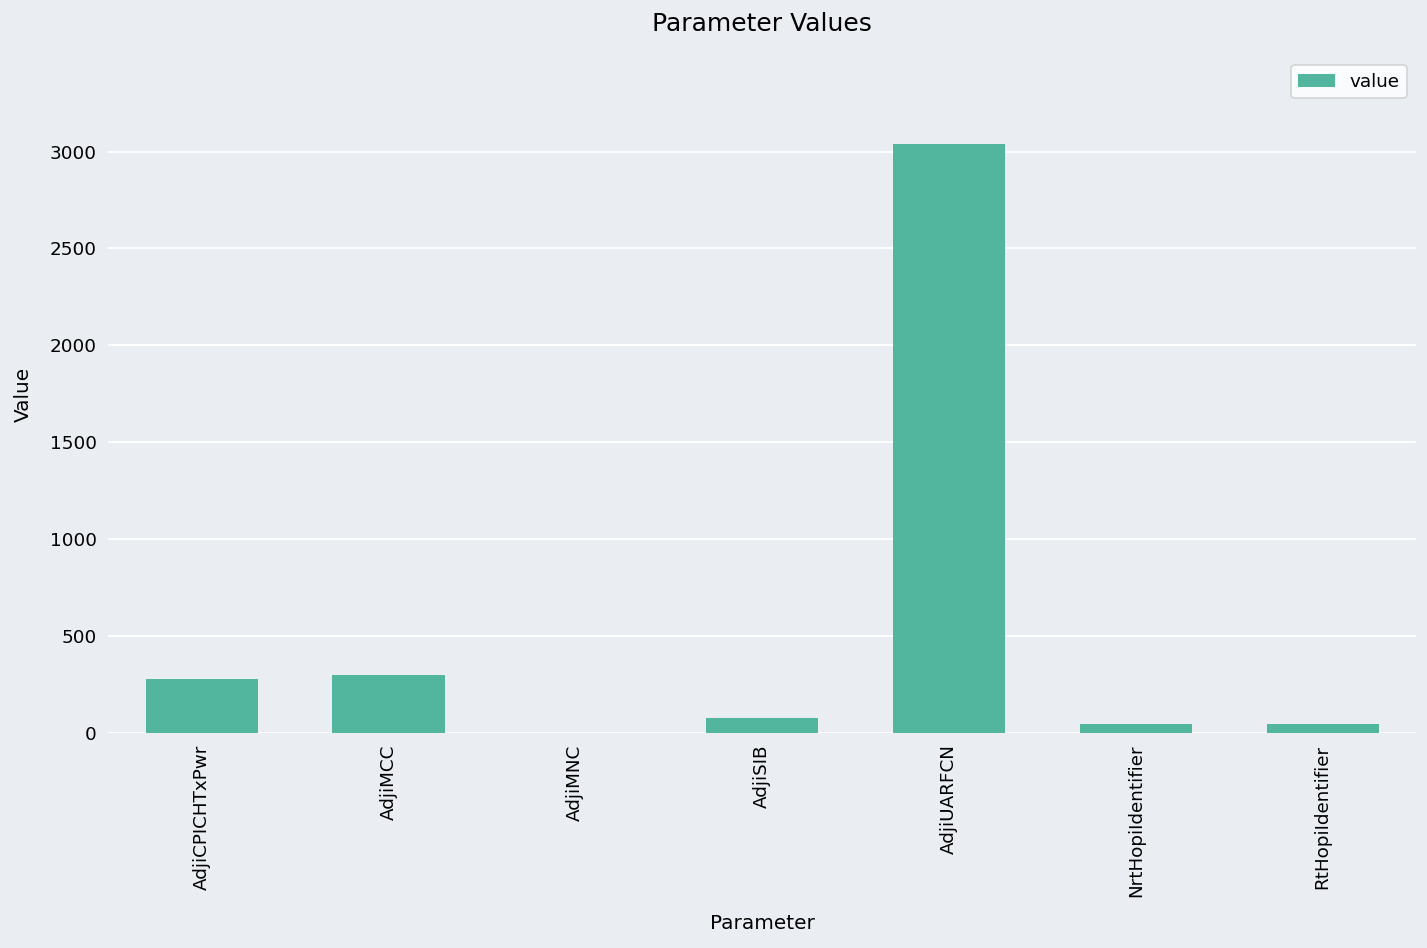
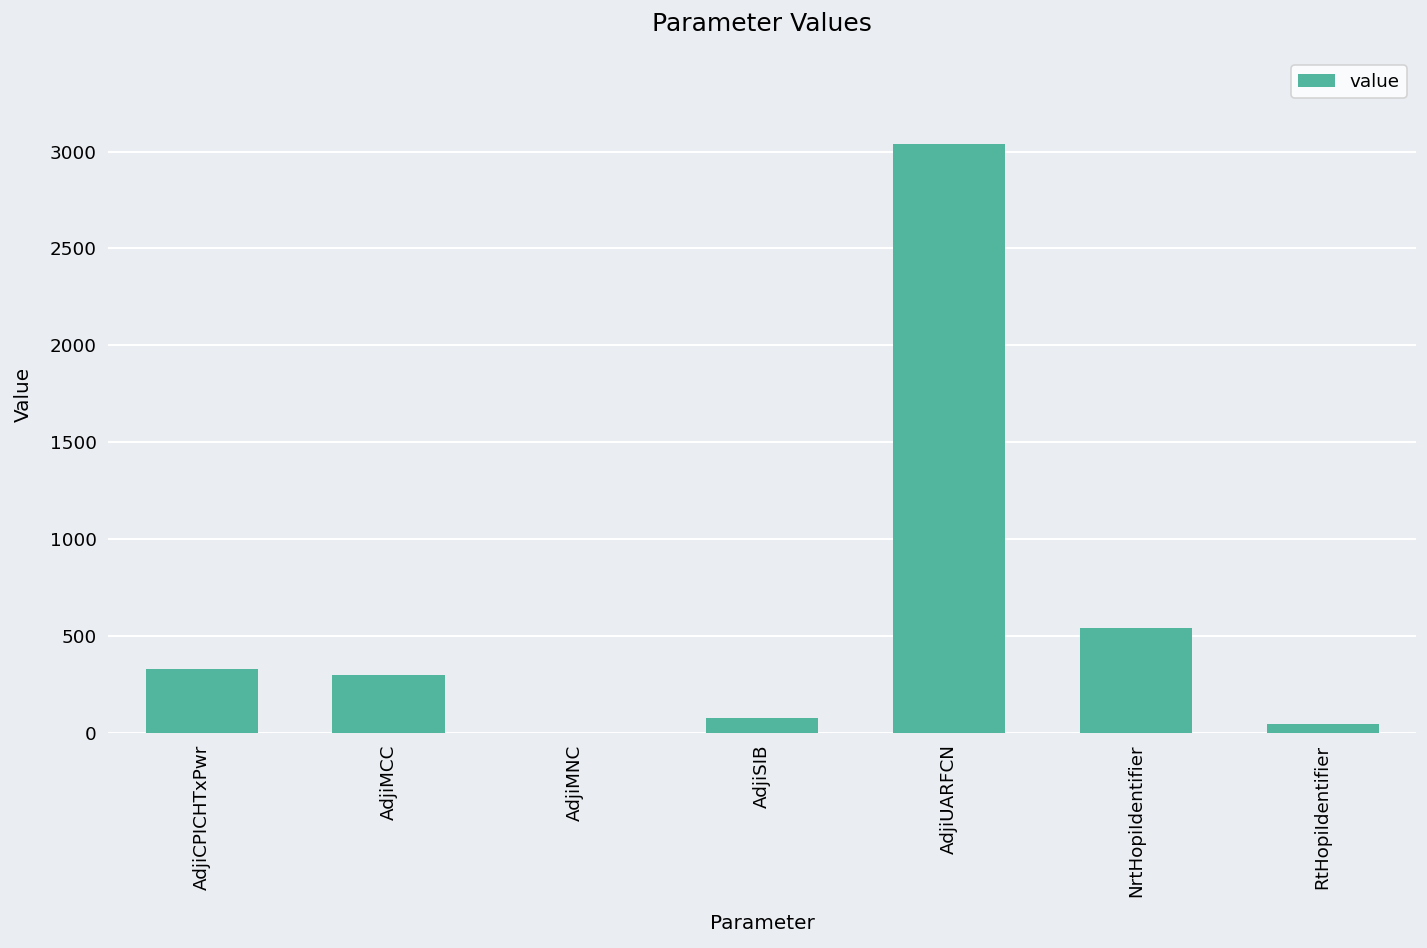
AdjiCPICHTxPwr: 280 -> 330
NrtHopiIdentifier: 50 -> 540
